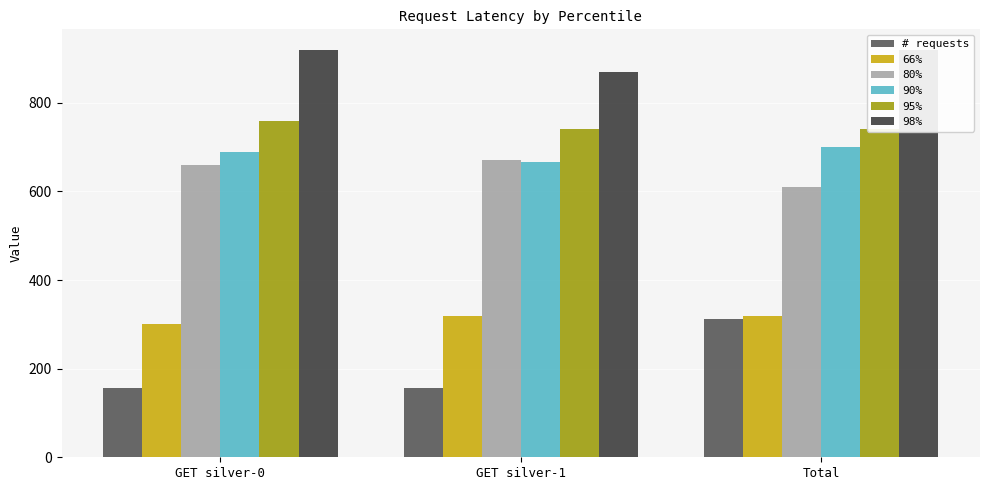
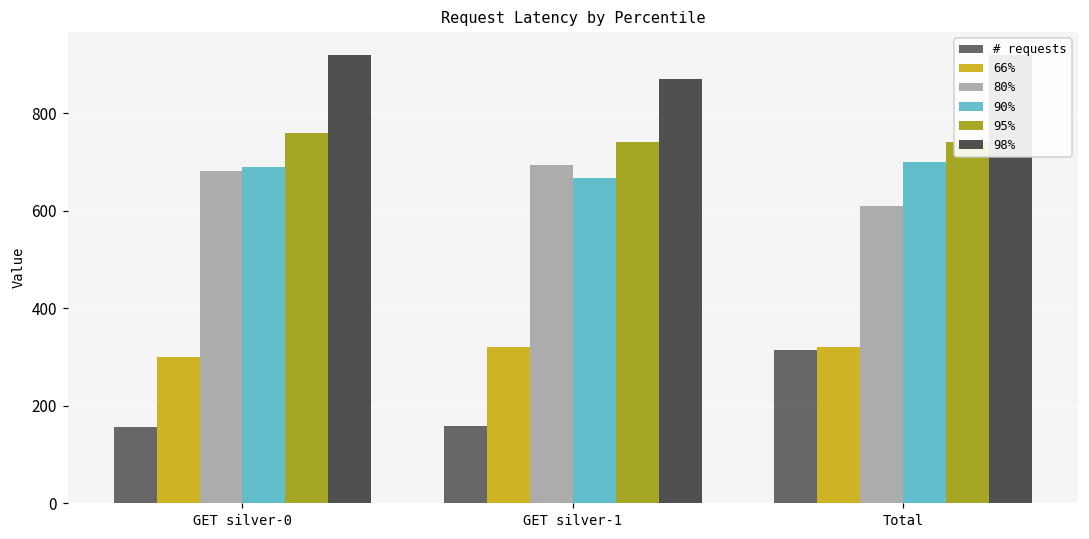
80%, GET silver-0: 660 -> 680
80%, GET silver-1: 670 -> 690
